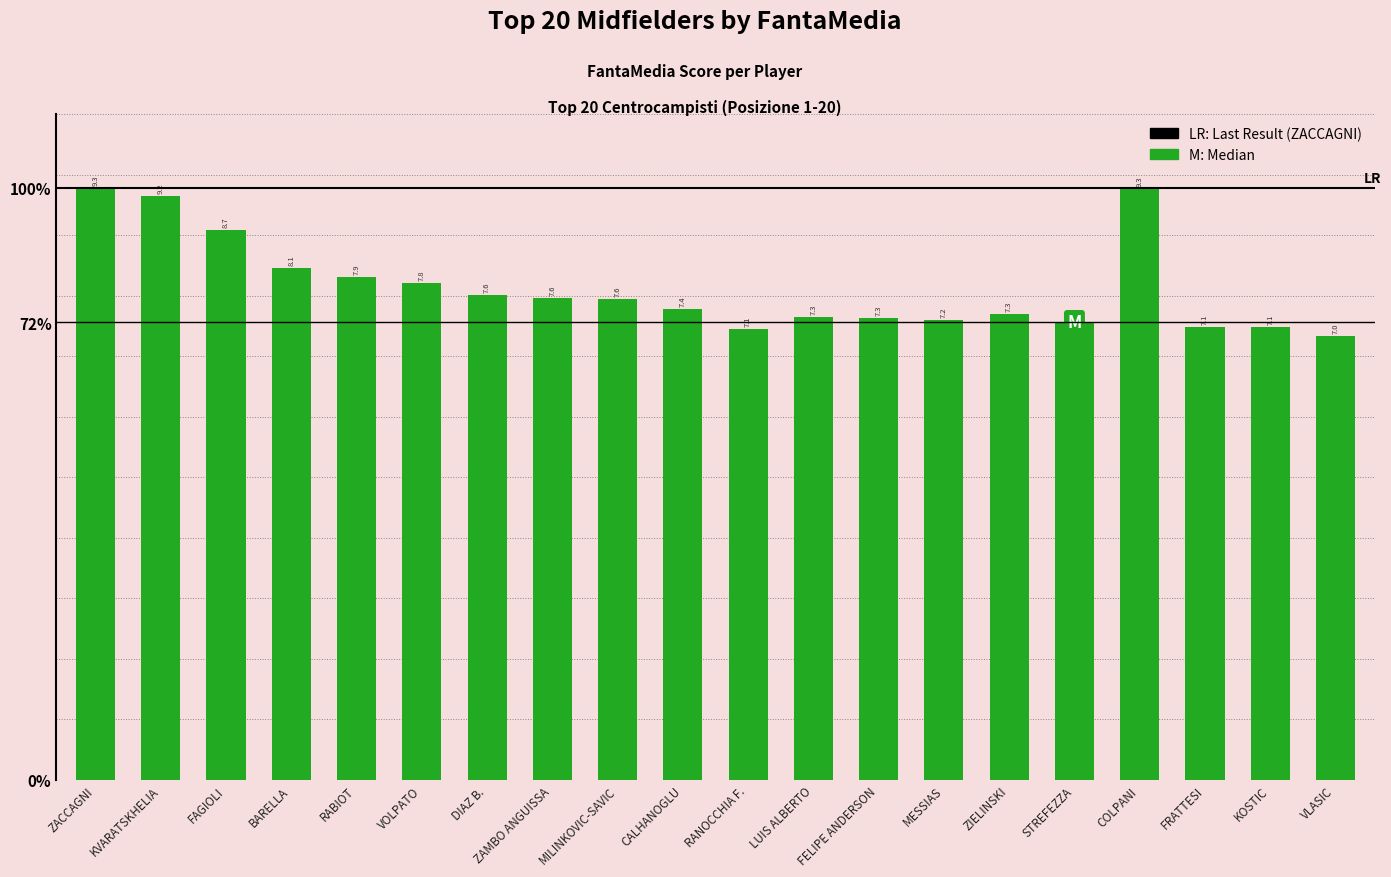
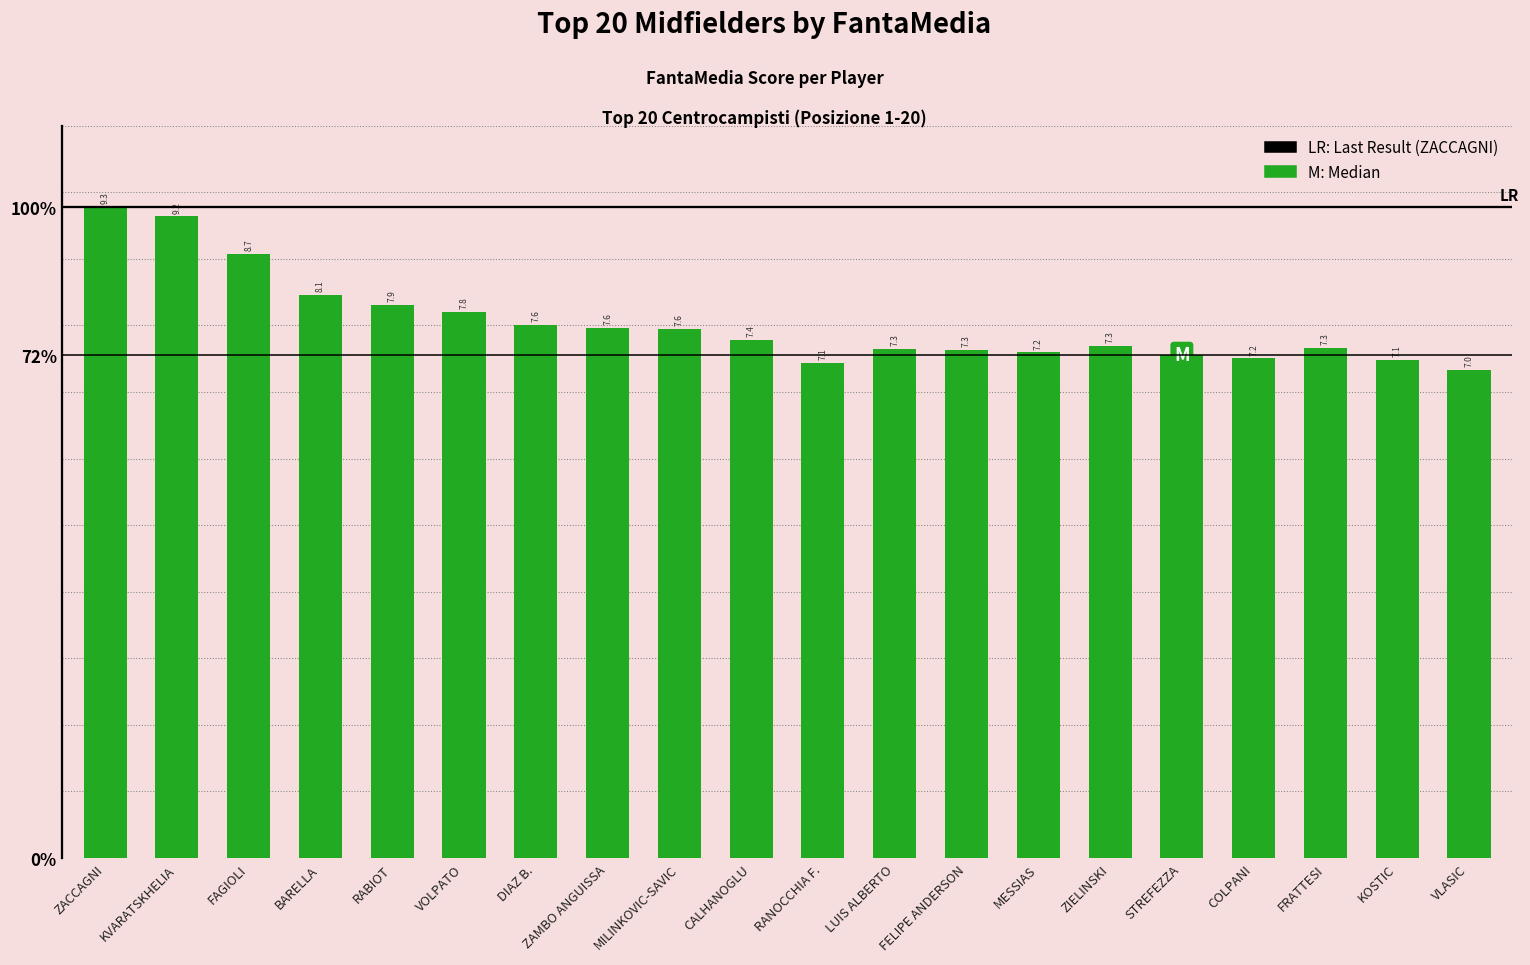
COLPANI: 9.3 -> 7.2
FRATTESI: 7.1 -> 7.3
